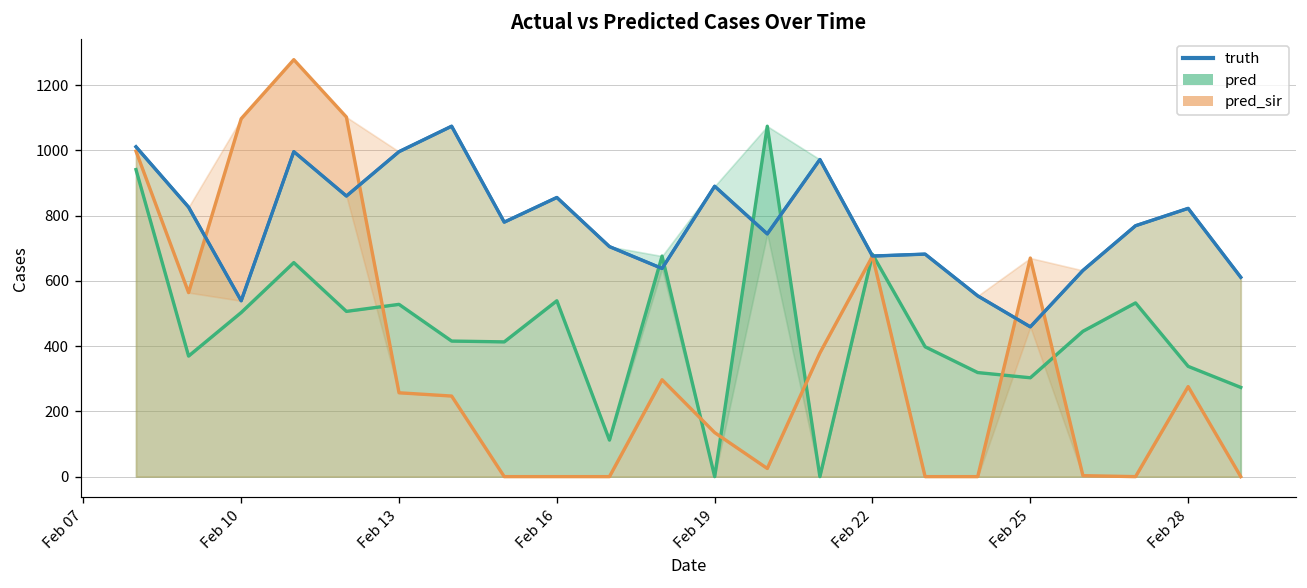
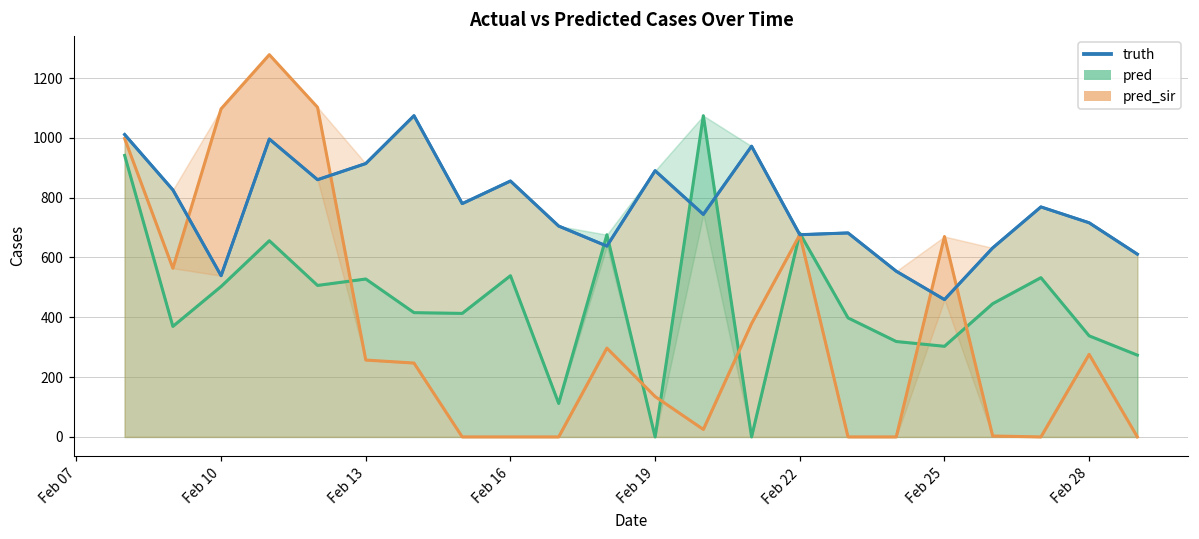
truth, Feb 13: 1000 -> 910
truth, Feb 28: 820 -> 720
